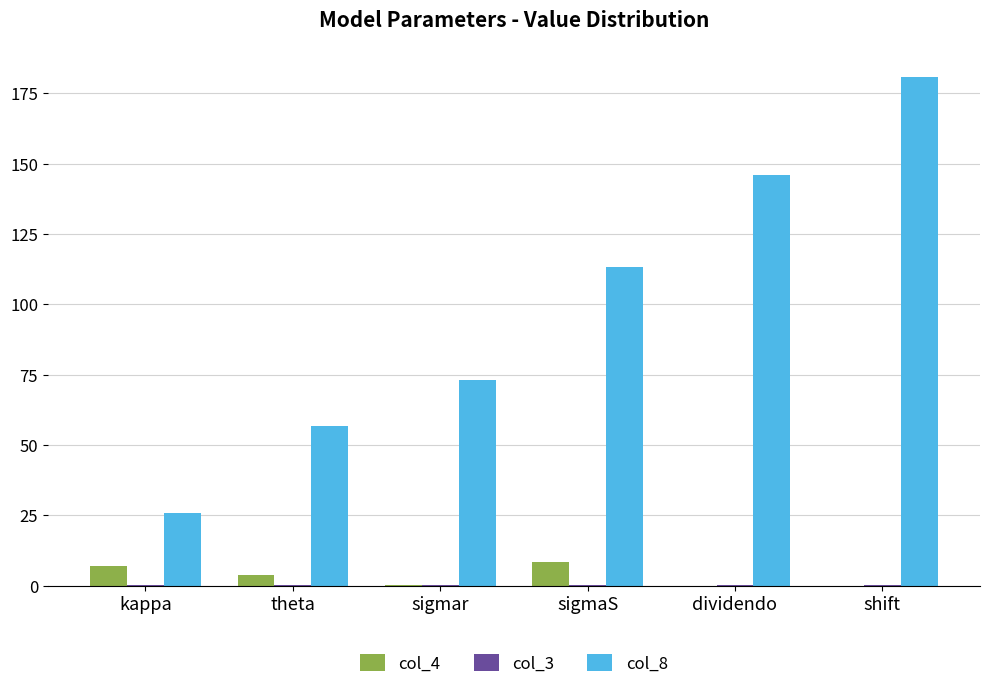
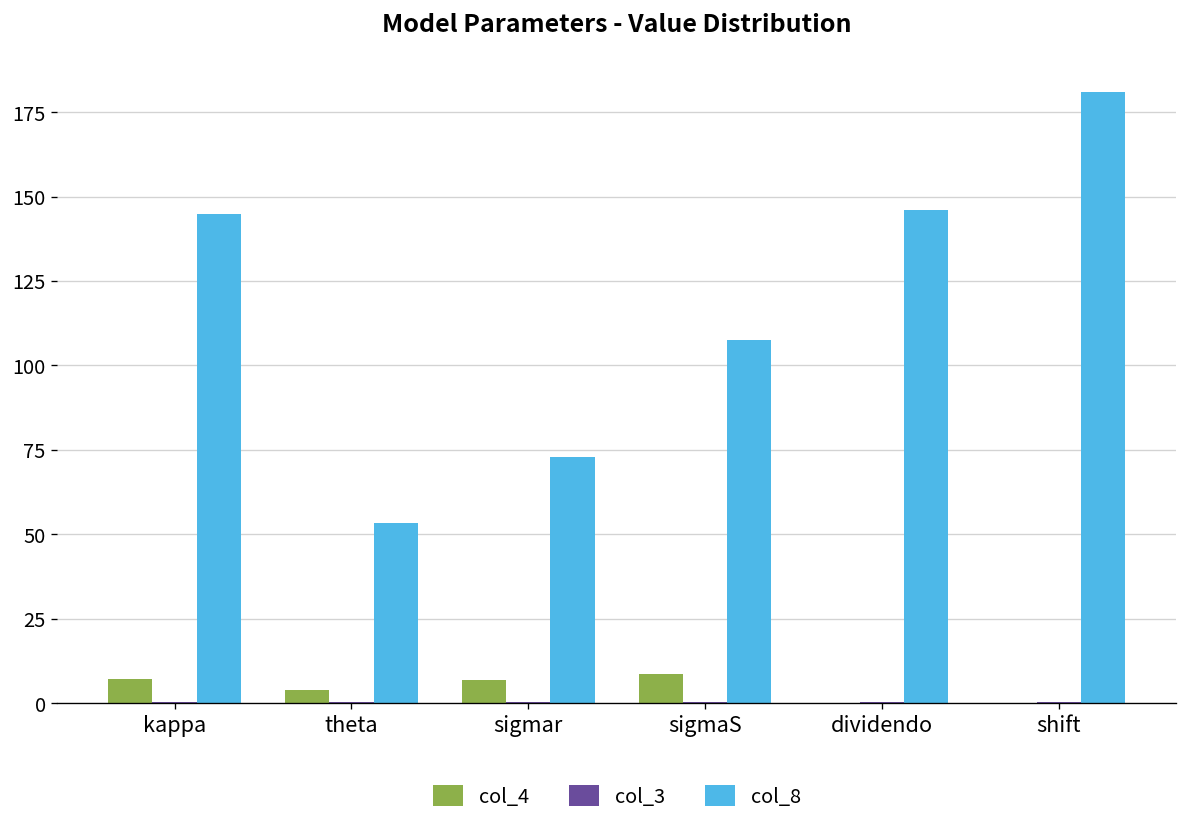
col_8, kappa: 26 -> 145
col_8, theta: 57 -> 53
col_4, sigmar: 0 -> 7
col_8, sigmaS: 113 -> 107
